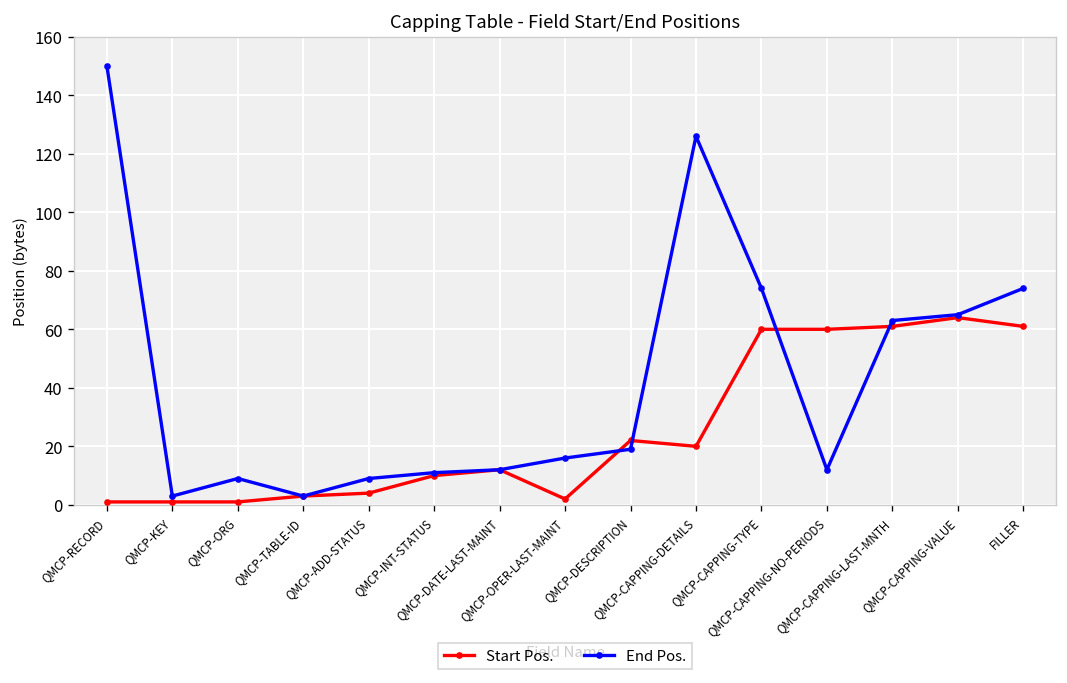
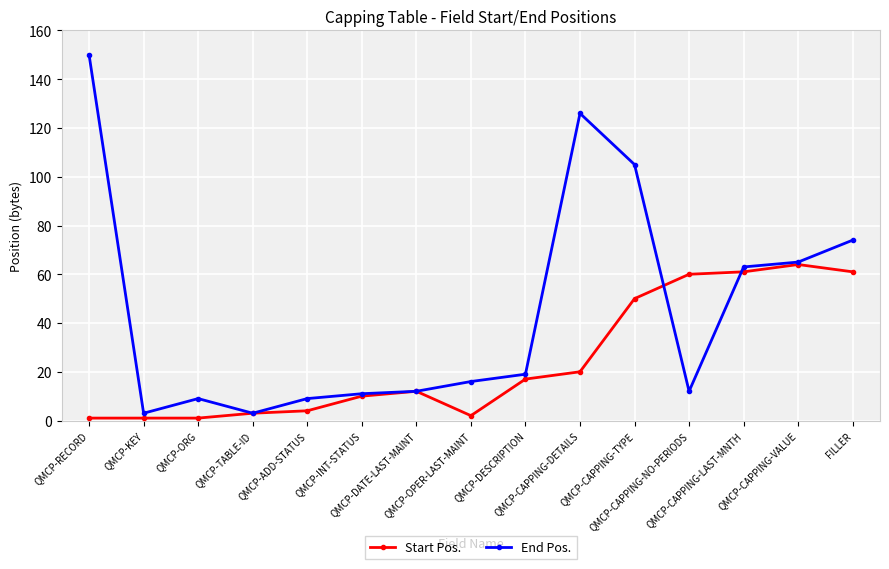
Start Pos., QMCP-DESCRIPTION: 22 -> 17
Start Pos., QMCP-CAPPING-TYPE: 60 -> 50
End Pos., QMCP-CAPPING-TYPE: 74 -> 105
